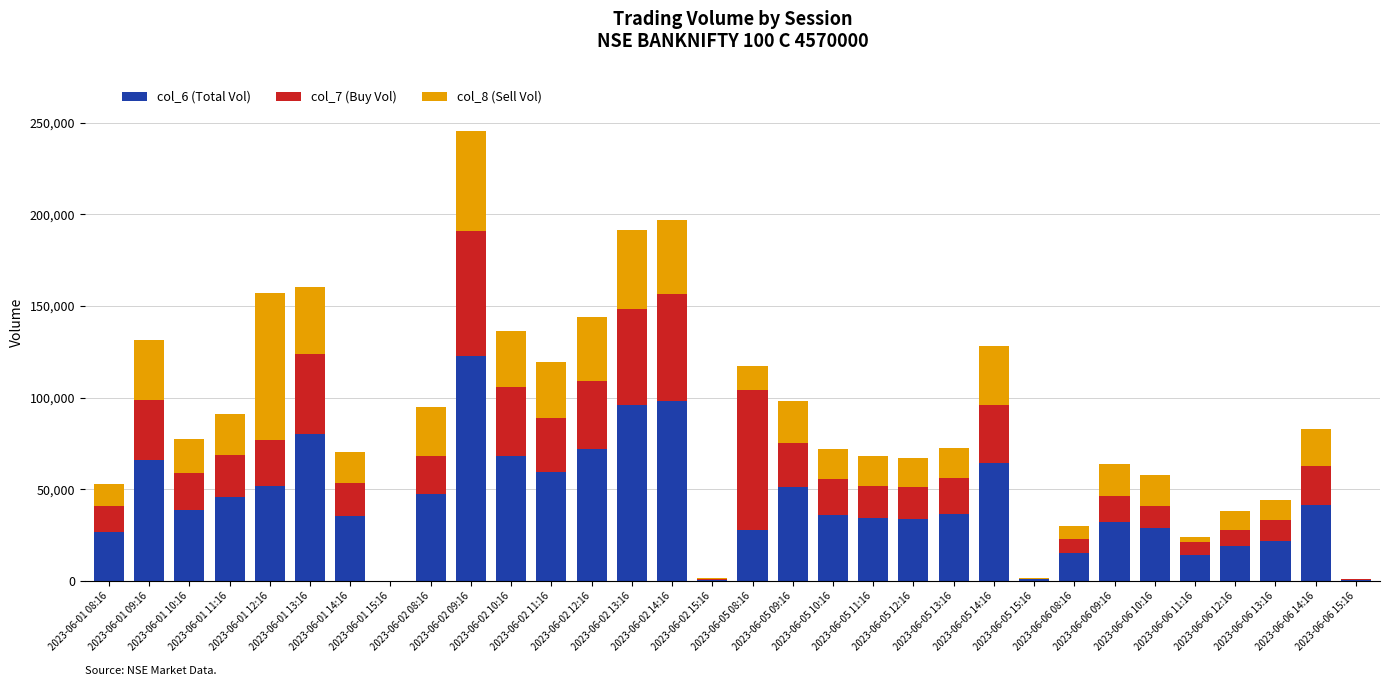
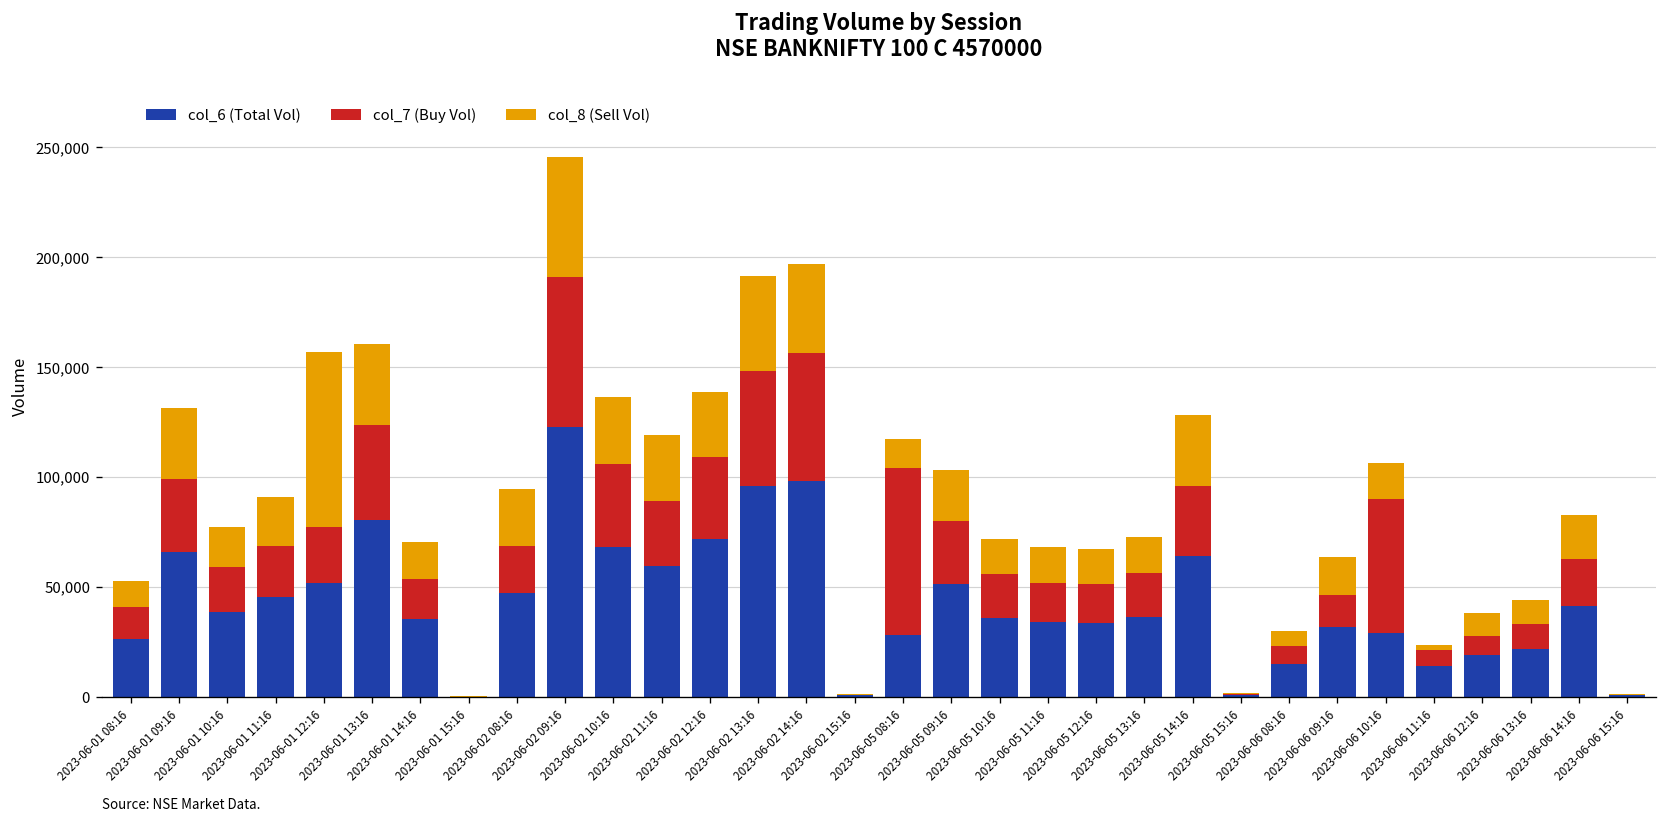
col_8 (Sell Vol), 2023-06-02 12:16: 35,000 -> 29,000
col_7 (Buy Vol), 2023-06-05 09:16: 24,000 -> 28,000
col_7 (Buy Vol), 2023-06-06 10:16: 12,000 -> 61,000
